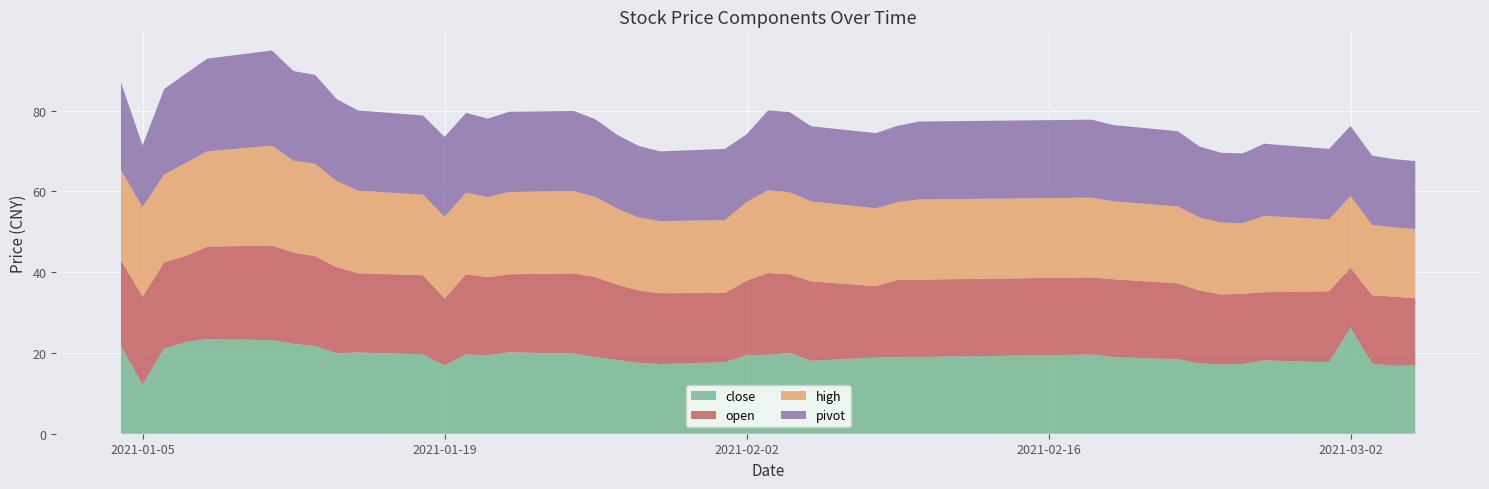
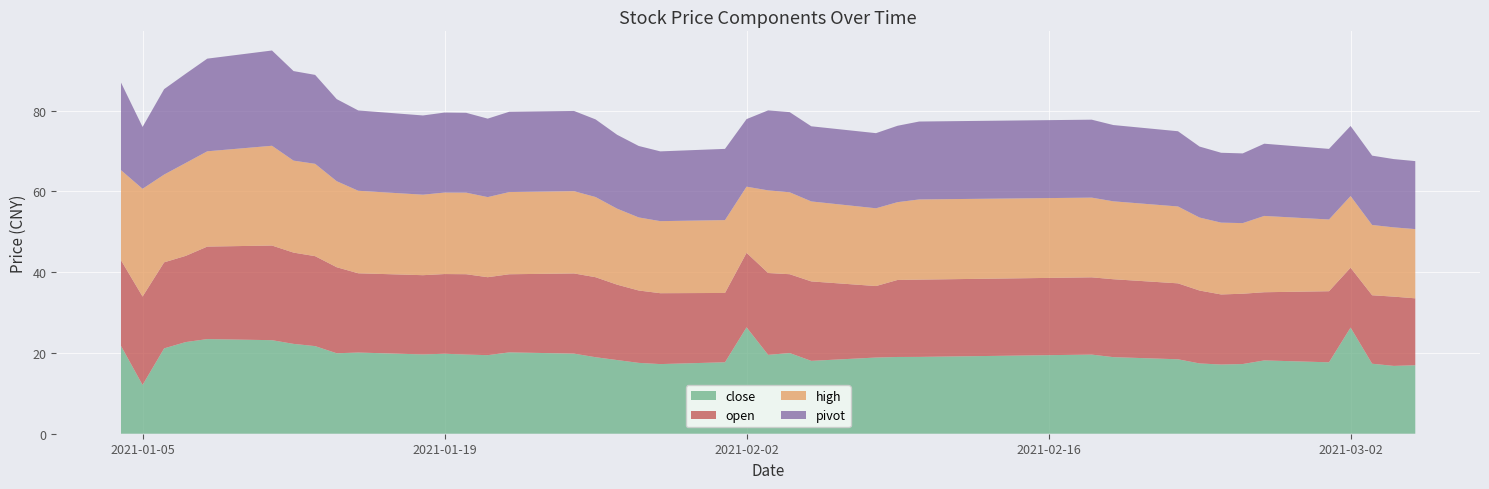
high, 2021-01-05: 22 -> 27
close, 2021-01-19: 17 -> 20
open, 2021-01-19: 17 -> 20
close, 2021-02-02: 19 -> 26
high, 2021-02-02: 19 -> 16
